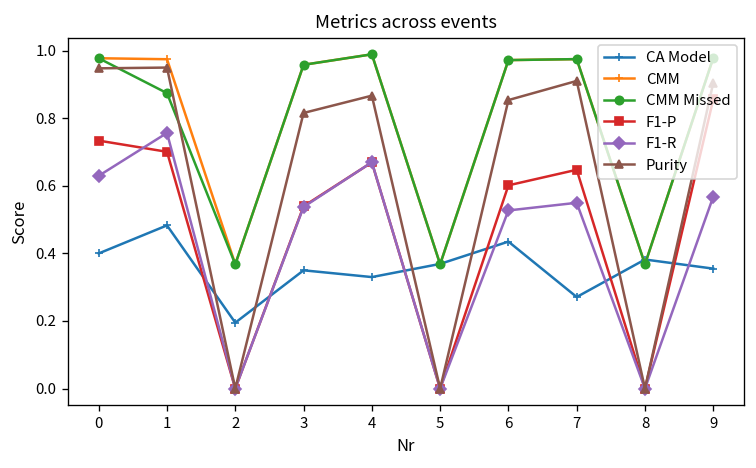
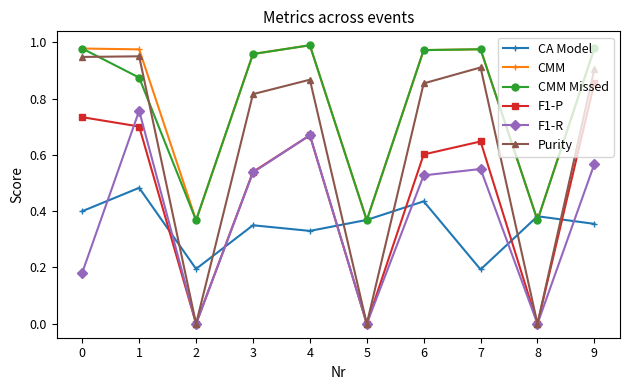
F1-R, 0: 0.63 -> 0.18
CA Model, 7: 0.27 -> 0.19
